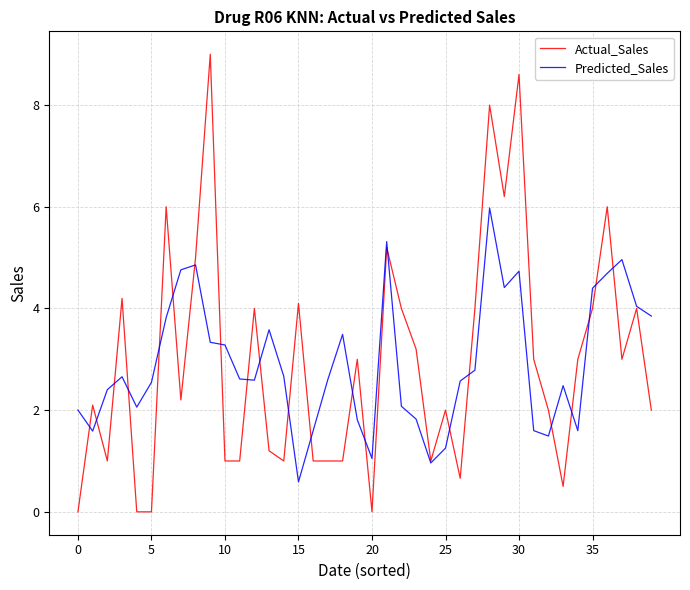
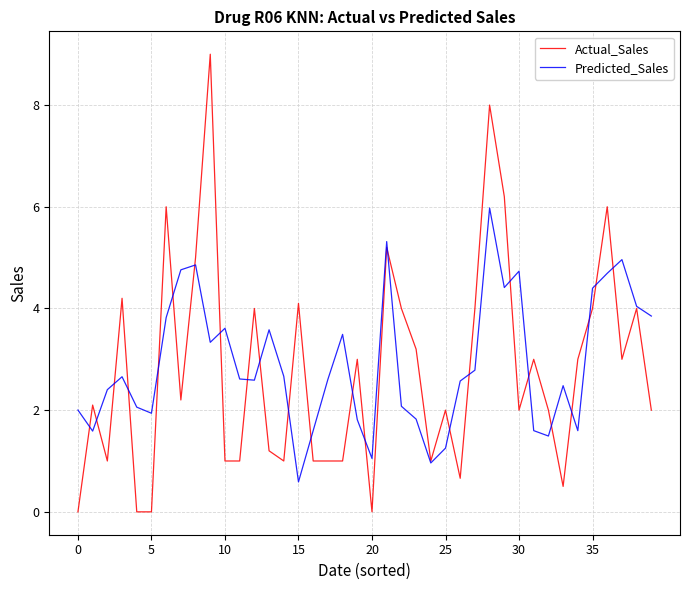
Predicted_Sales, 5: 2.5 -> 1.9
Predicted_Sales, 10: 3.3 -> 3.6
Actual_Sales, 30: 8.6 -> 2.0
